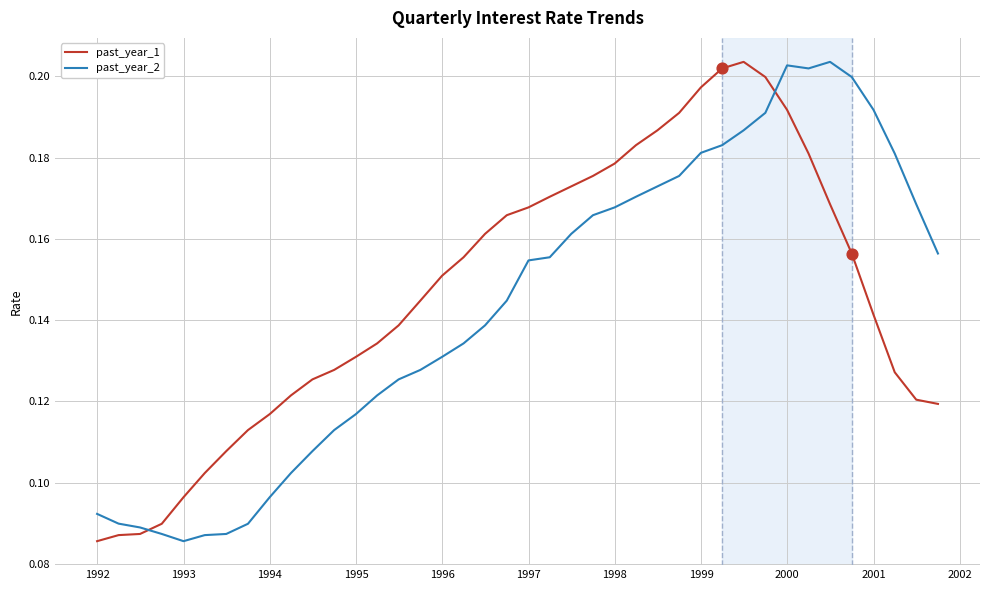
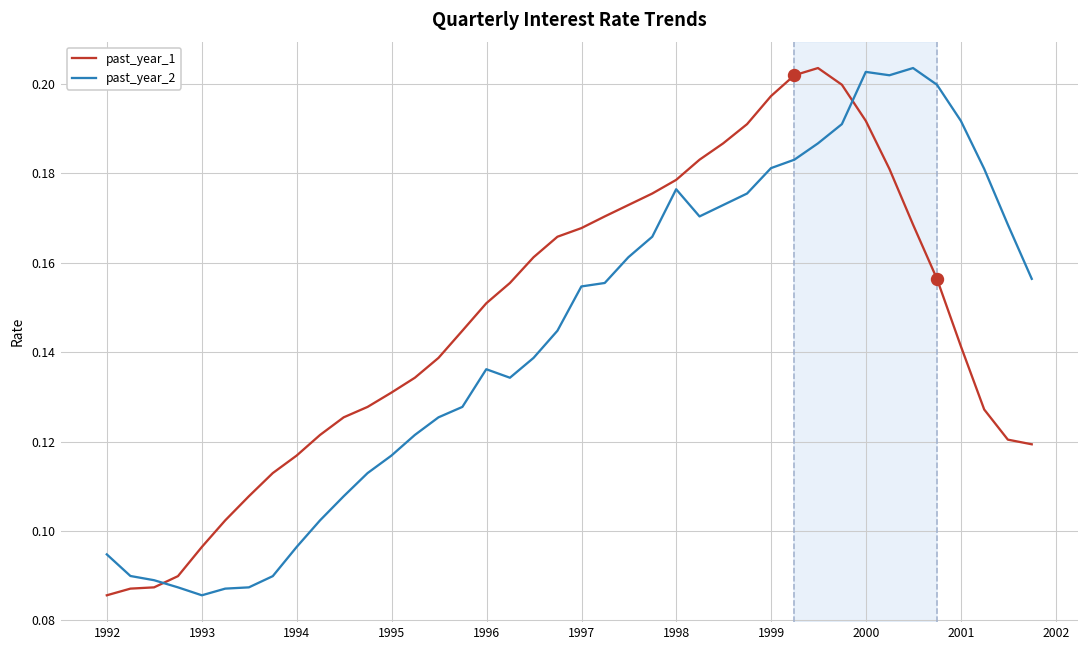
past_year_2, 1992: 0.092 -> 0.095
past_year_2, 1996: 0.131 -> 0.136
past_year_2, 1998: 0.168 -> 0.176
